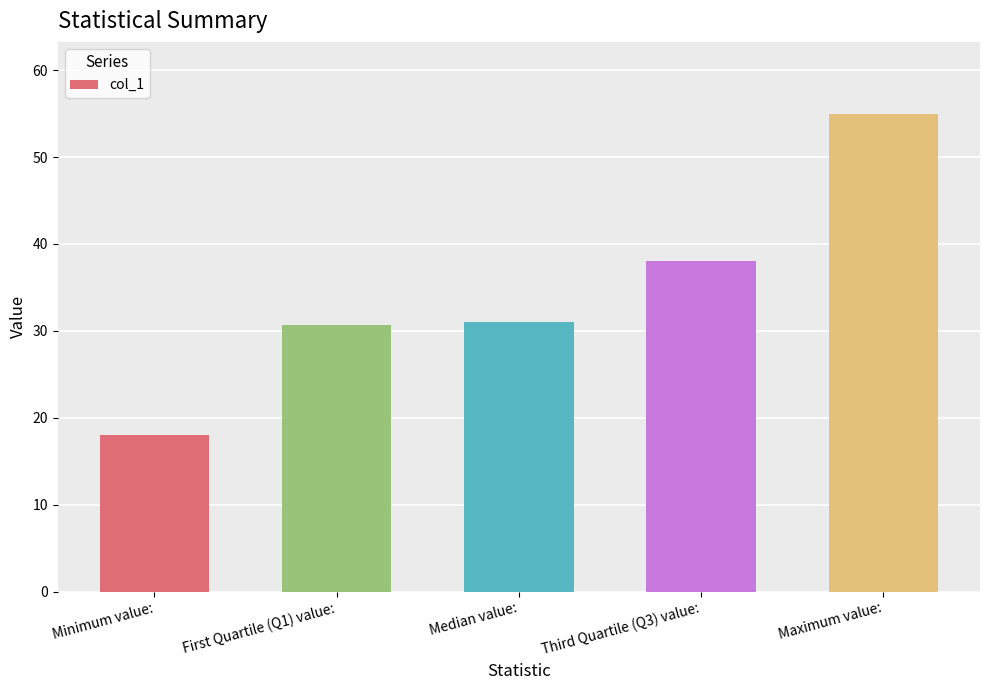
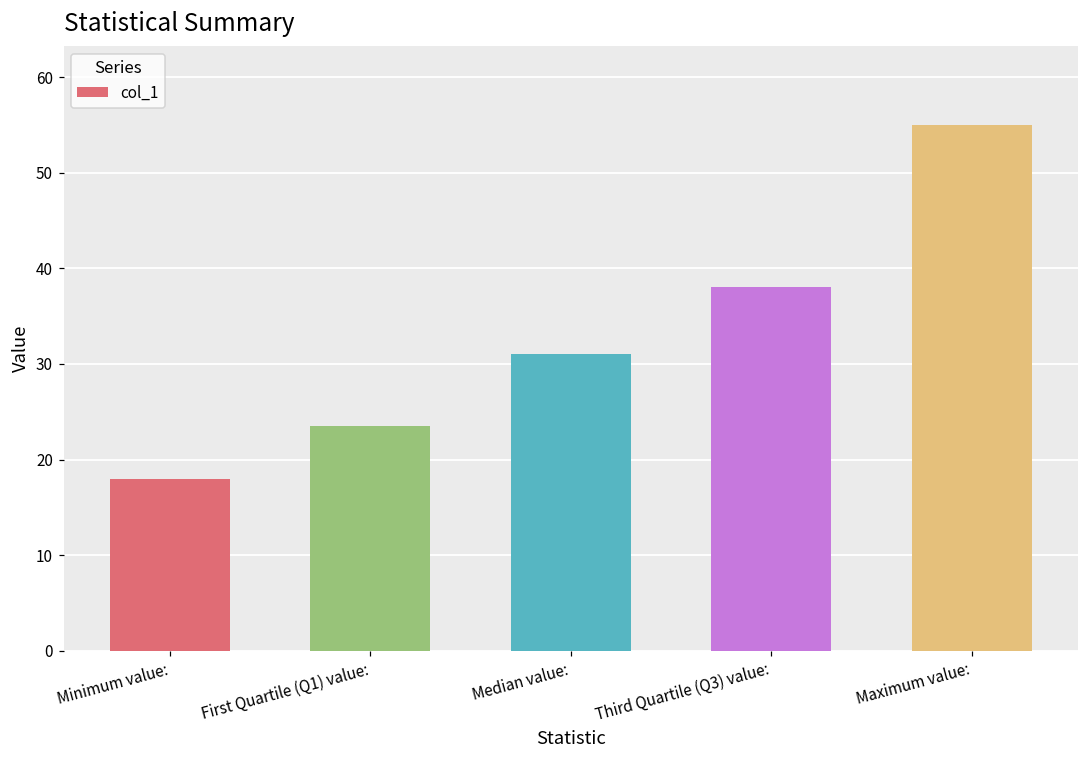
First Quartile (Q1) value:: 31 -> 24
